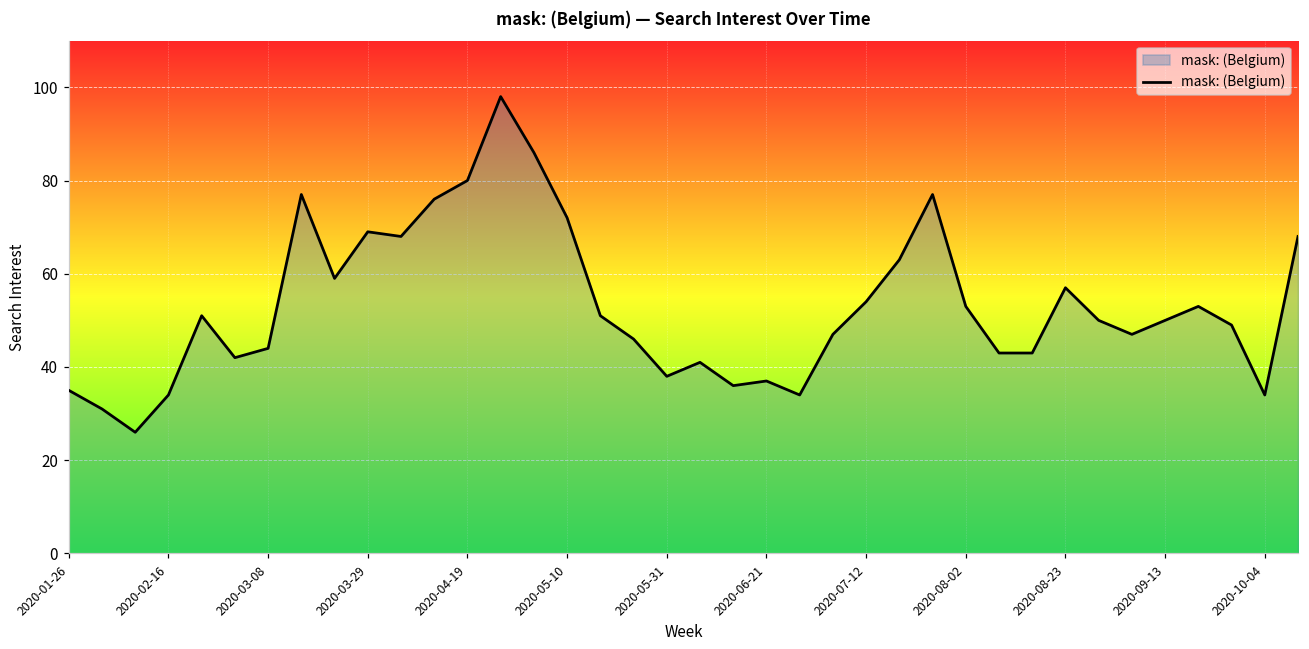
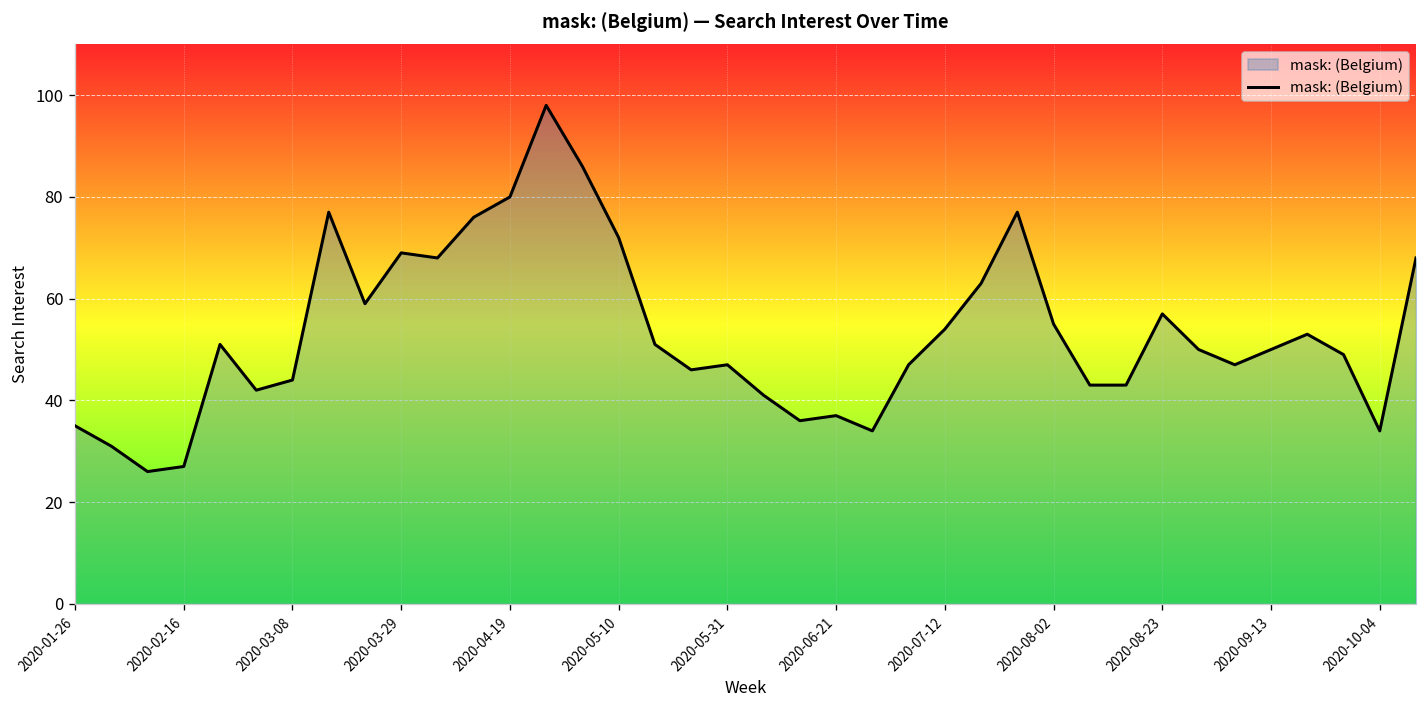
2020-02-16: 34 -> 27
2020-05-31: 38 -> 47
2020-08-02: 53 -> 55
